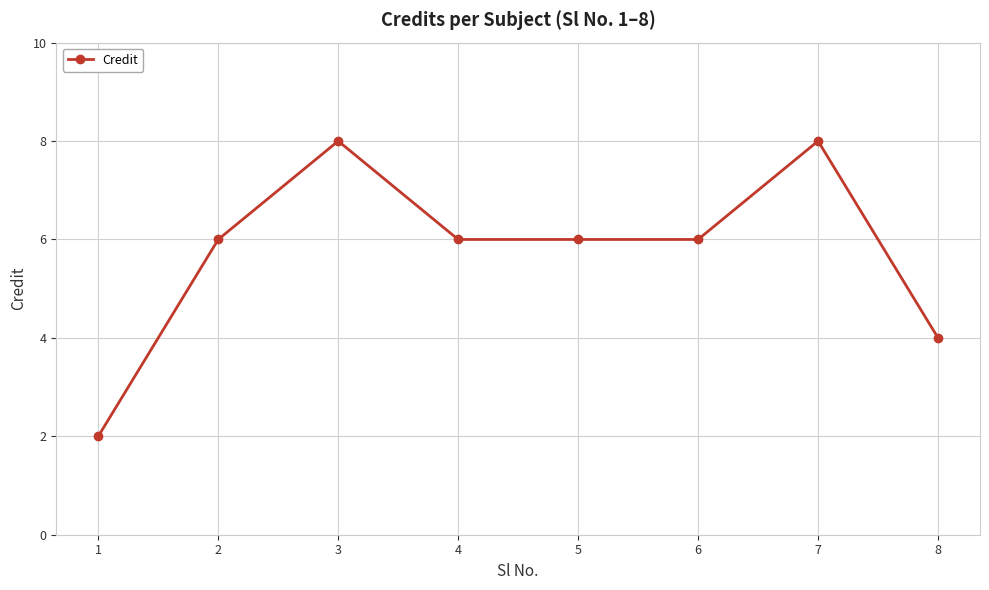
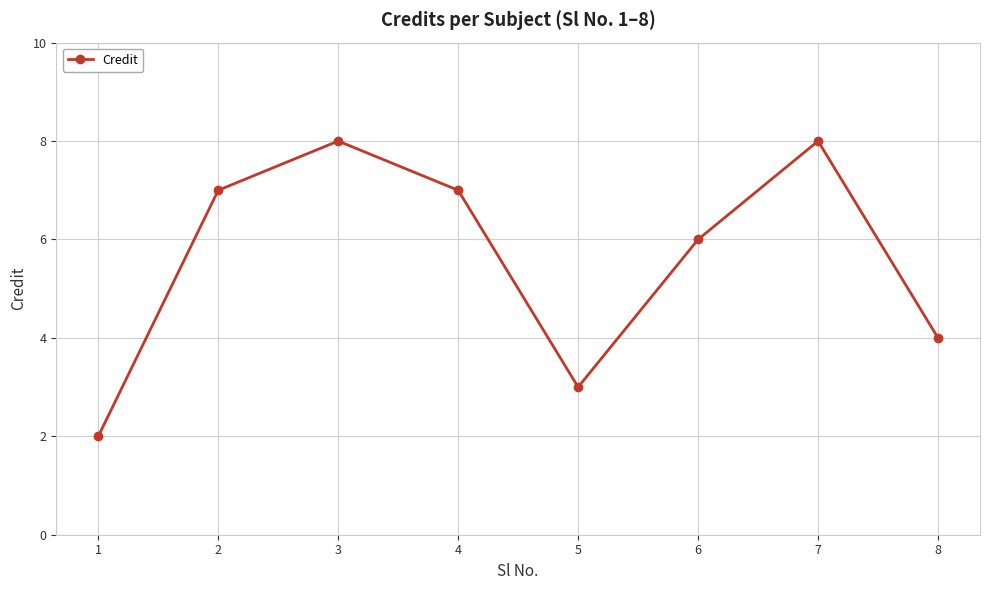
2: 6 -> 7
4: 6 -> 7
5: 6 -> 3
